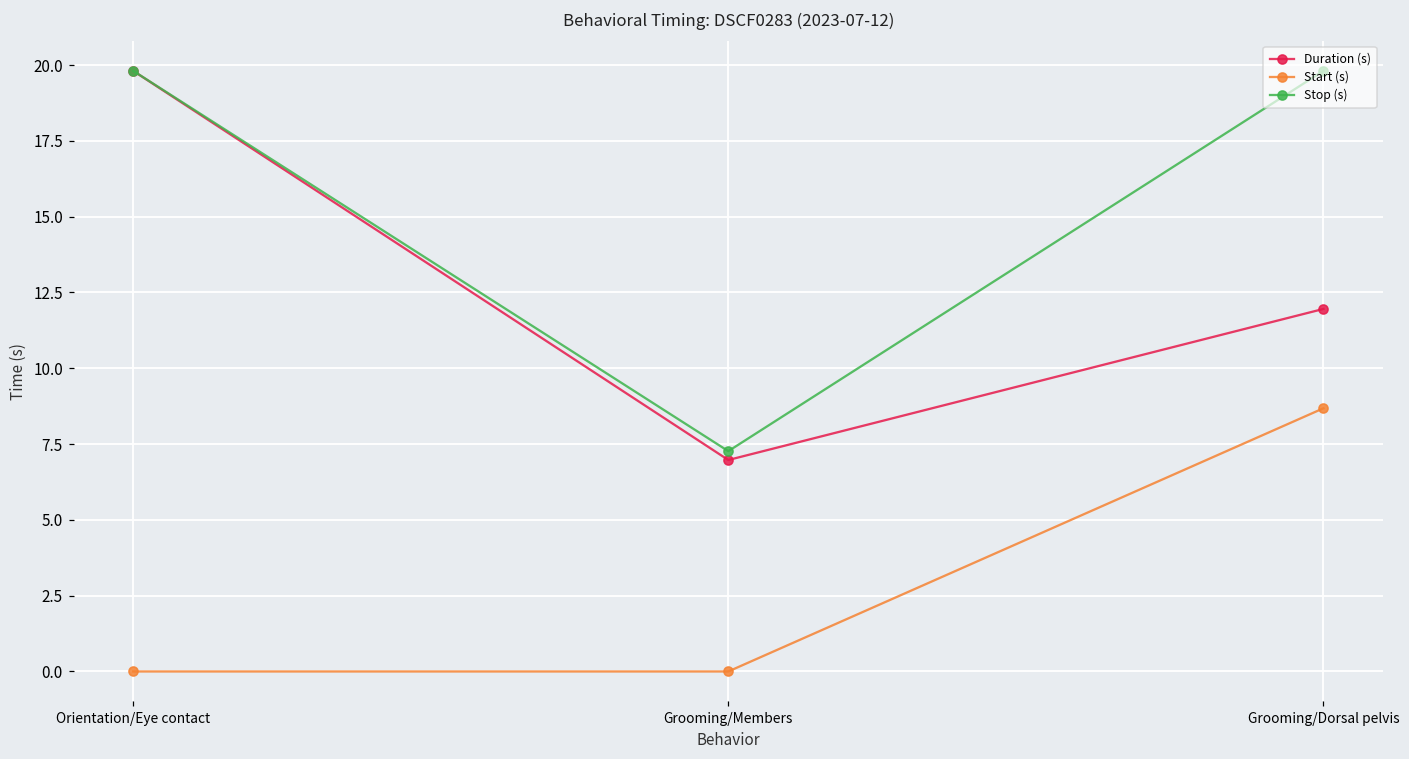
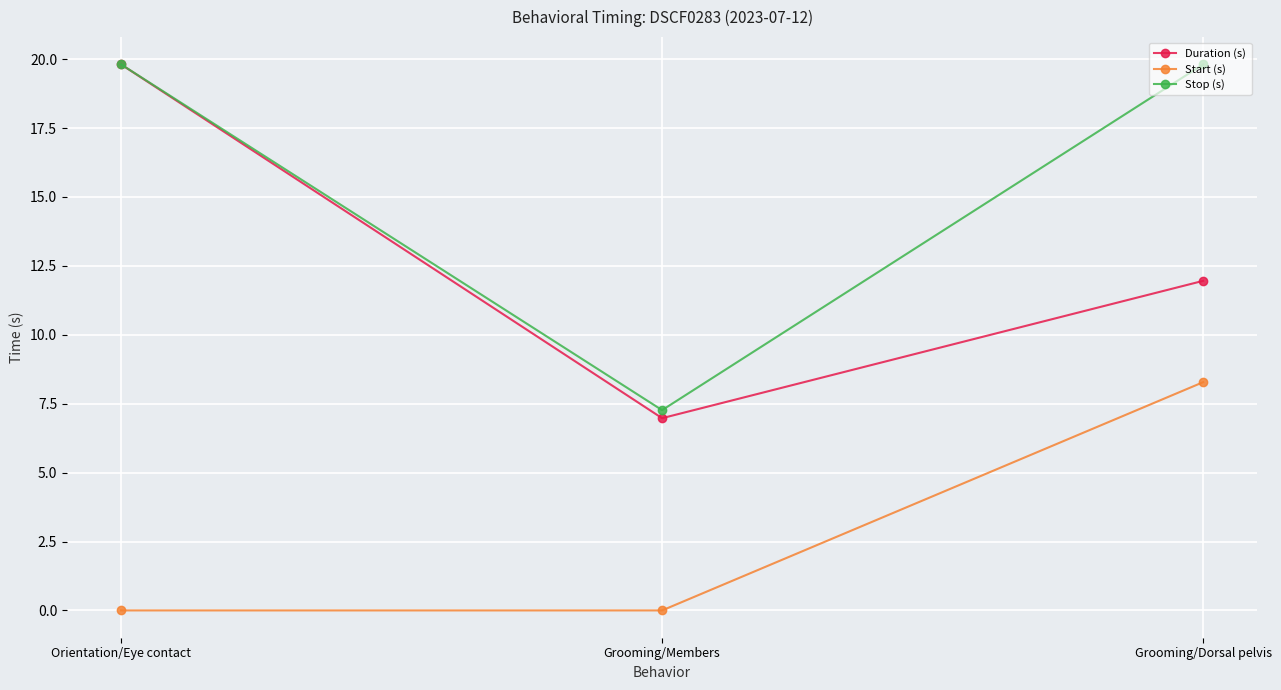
Start (s), Grooming/Dorsal pelvis: 8.7 -> 8.3
